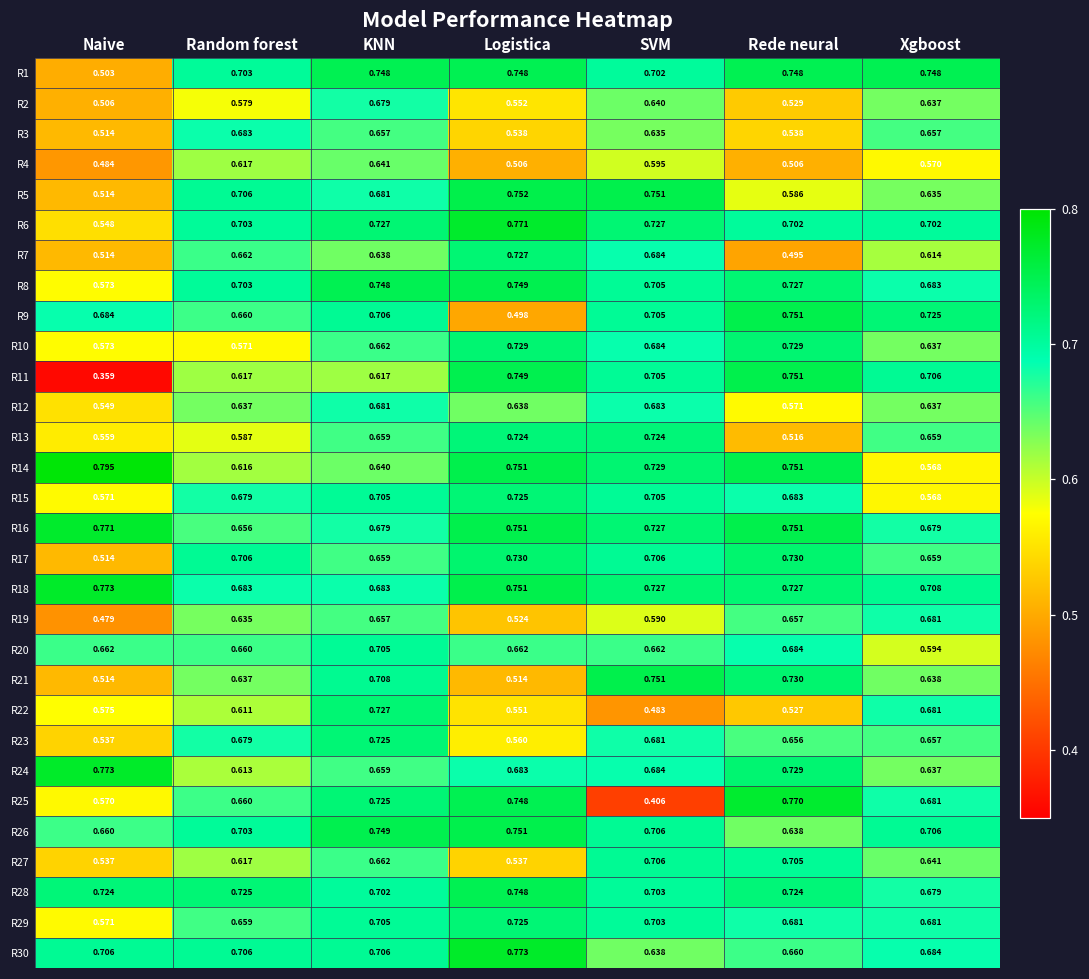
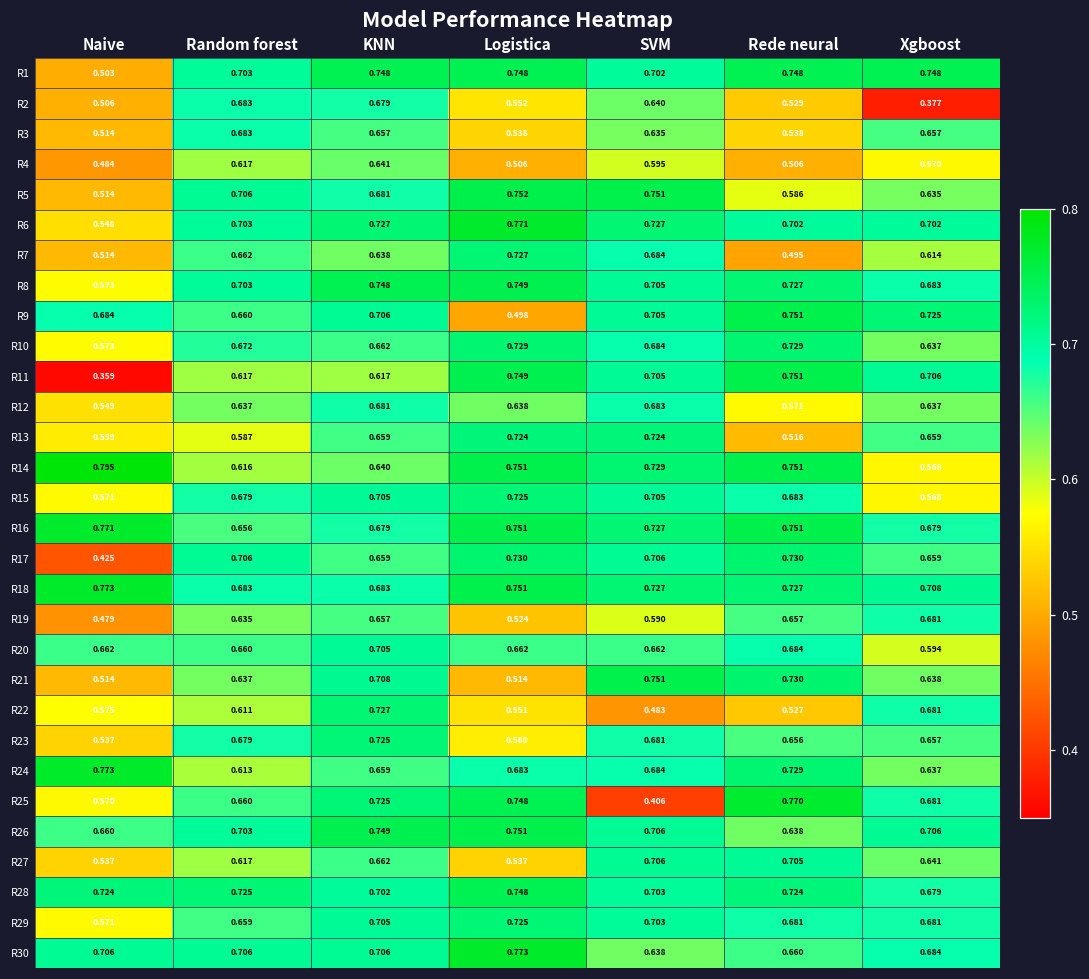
R2, Random forest: 0.579 -> 0.683
R2, Xgboost: 0.637 -> 0.377
R10, Random forest: 0.571 -> 0.672
R17, Naive: 0.514 -> 0.425
